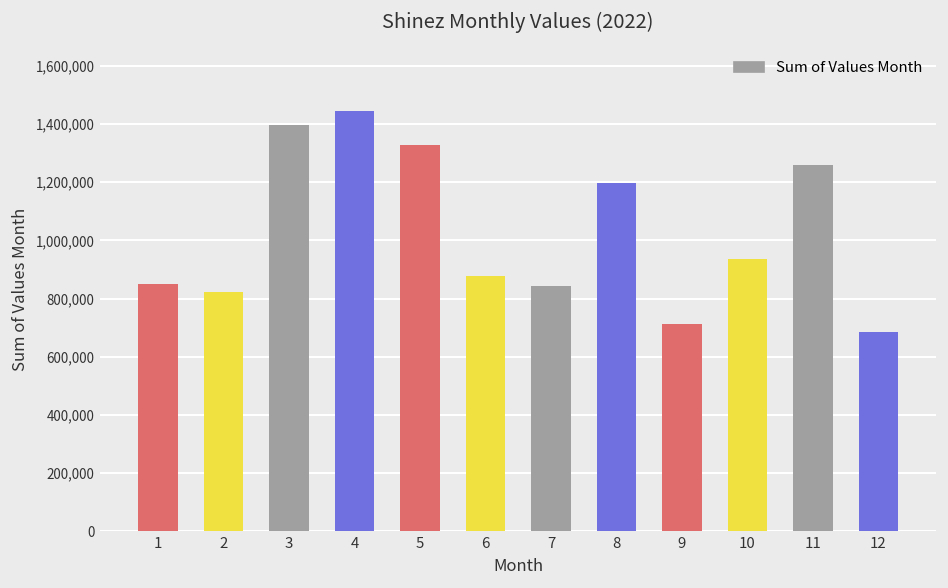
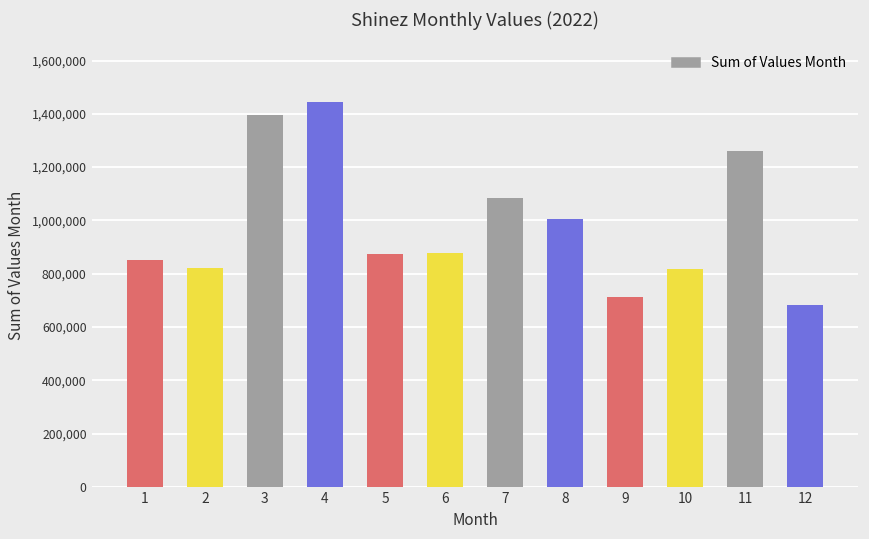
5: 1,330,000 -> 870,000
7: 840,000 -> 1,080,000
8: 1,200,000 -> 1,010,000
10: 940,000 -> 820,000
